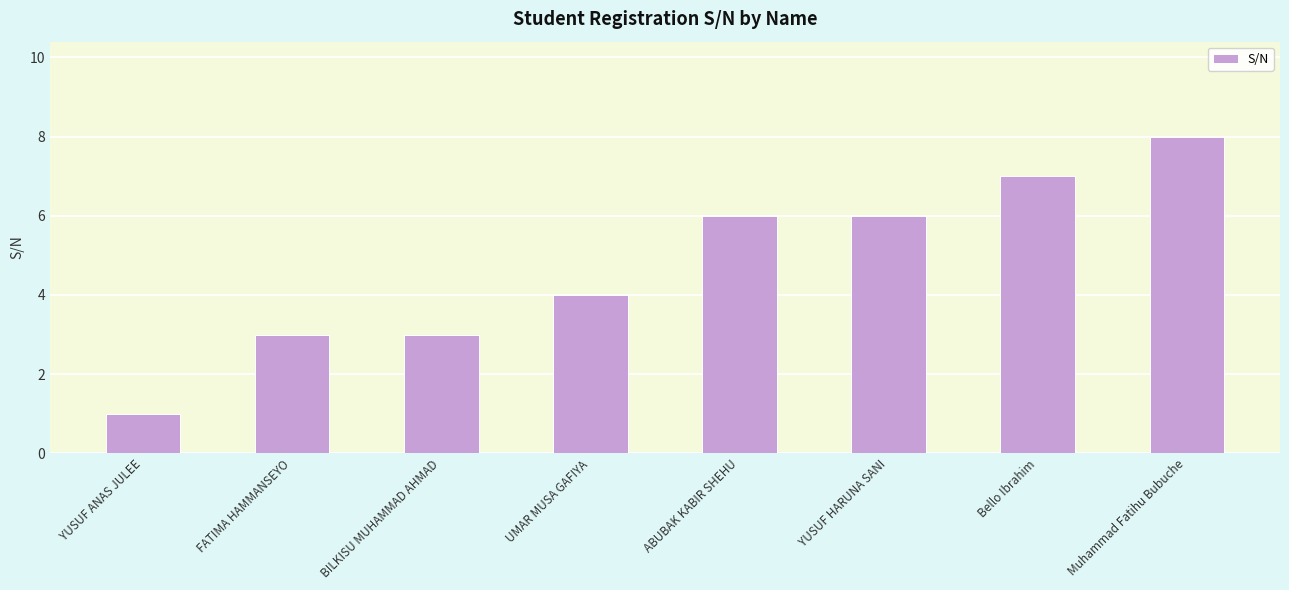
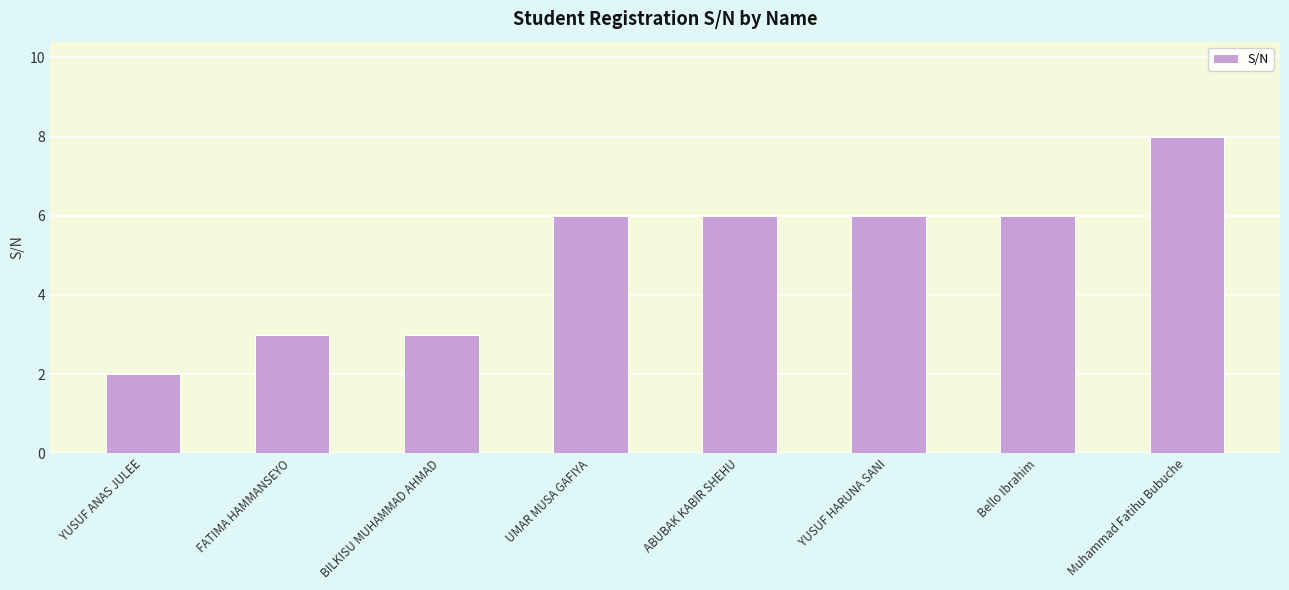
YUSUF ANAS JULEE: 1 -> 2
UMAR MUSA GAFIYA: 4 -> 6
Bello Ibrahim: 7 -> 6
